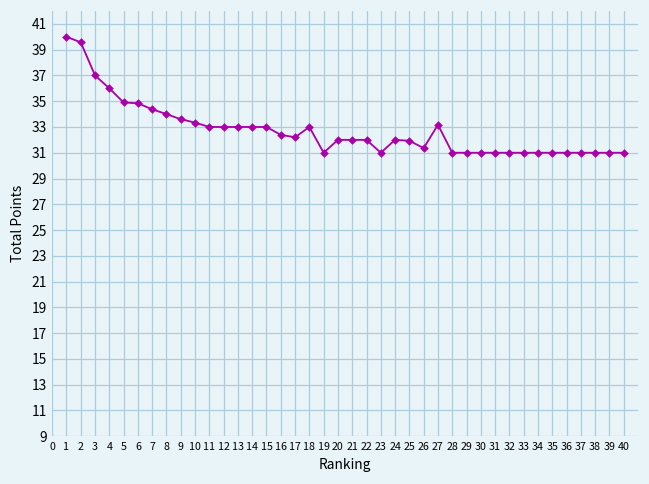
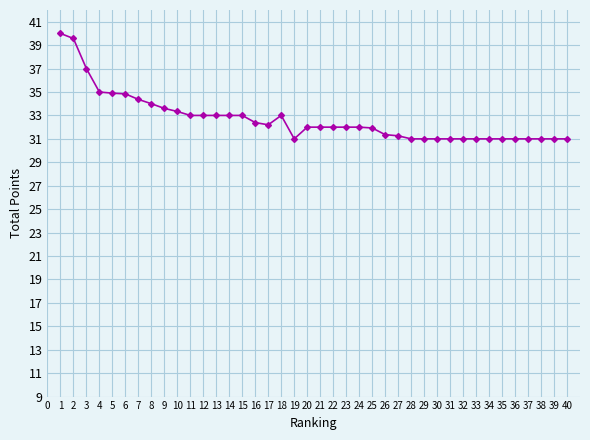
4: 36 -> 35
23: 31 -> 32
27: 33.2 -> 31.3
